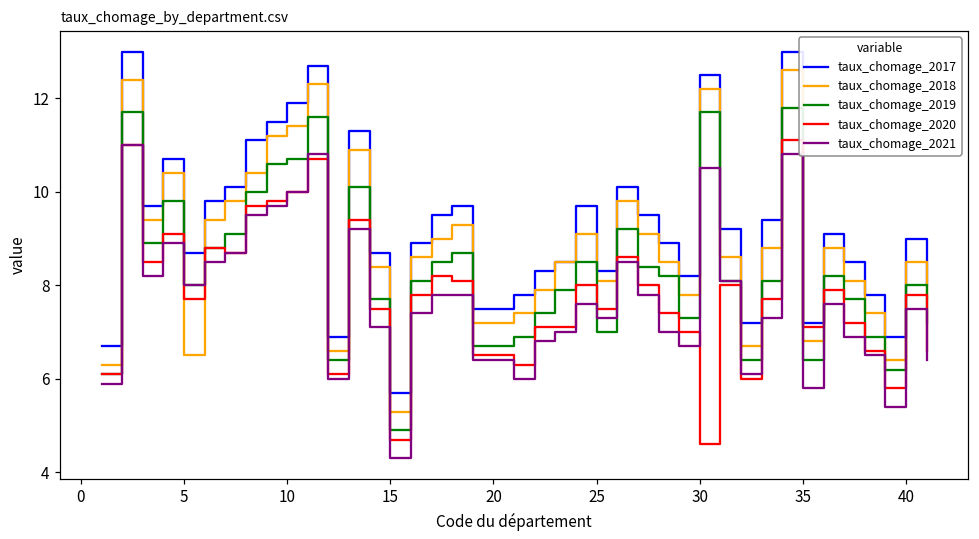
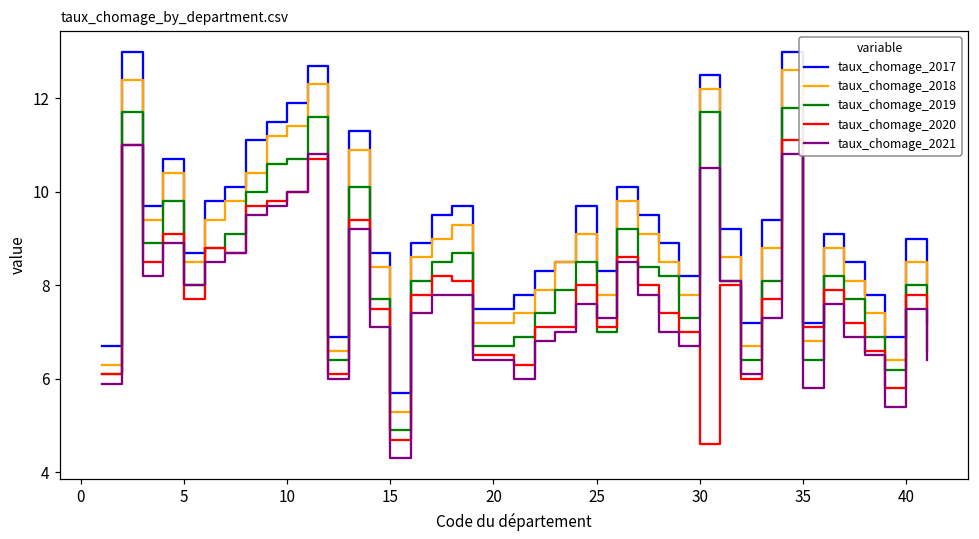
taux_chomage_2018, 5: 6.5 -> 8.5
taux_chomage_2018, 25: 8.1 -> 7.8
taux_chomage_2020, 25: 7.5 -> 7.1
